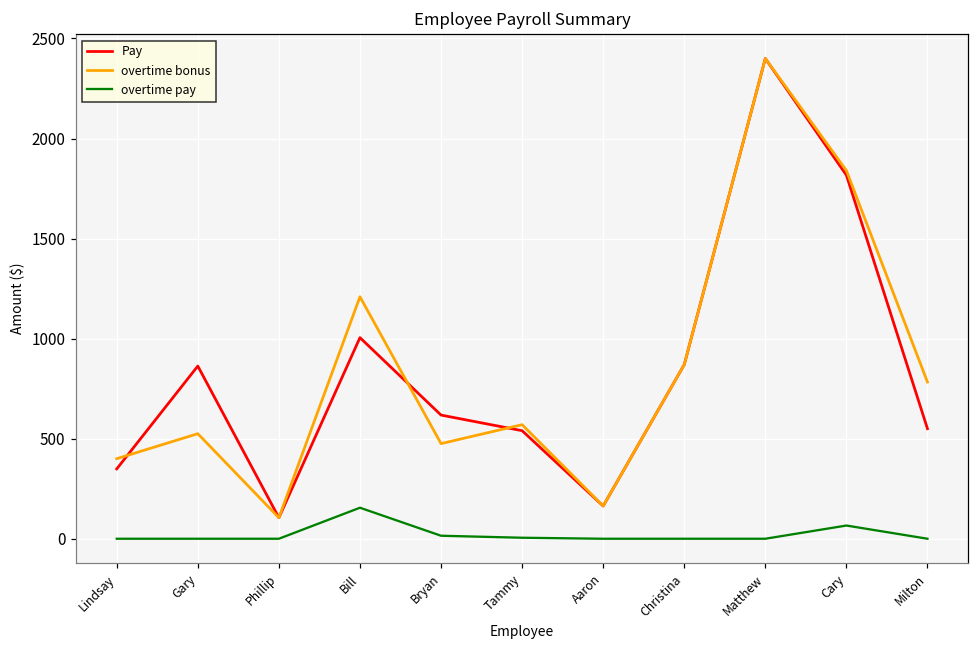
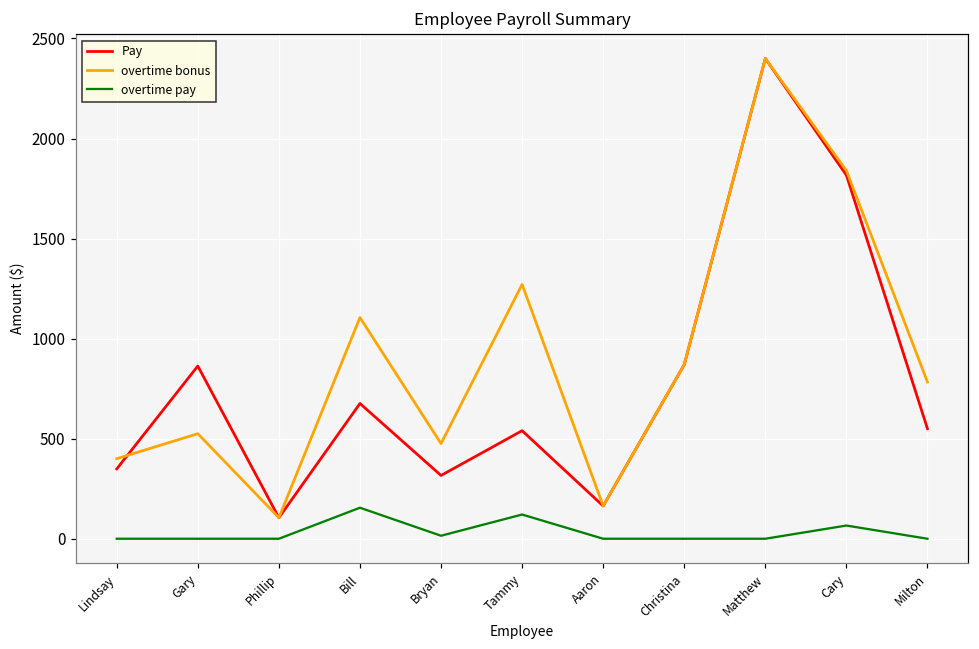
Pay, Bill: 1010 -> 680
overtime bonus, Bill: 1210 -> 1110
Pay, Bryan: 620 -> 320
overtime bonus, Tammy: 570 -> 1270
overtime pay, Tammy: 10 -> 120
